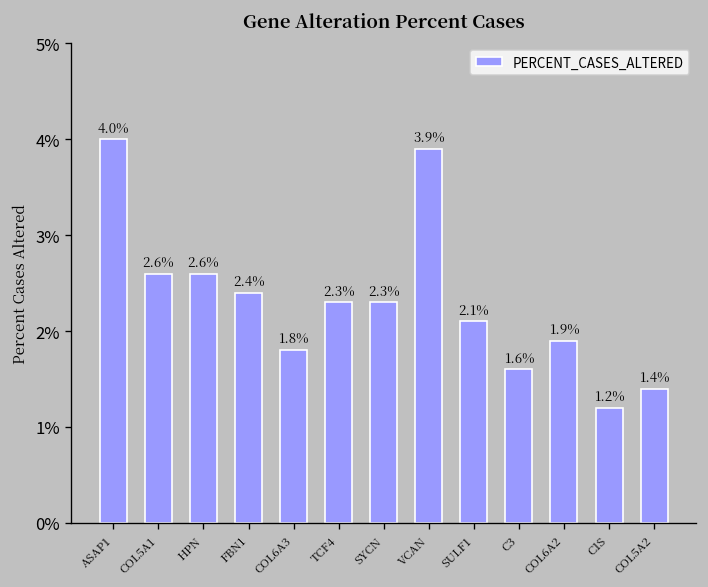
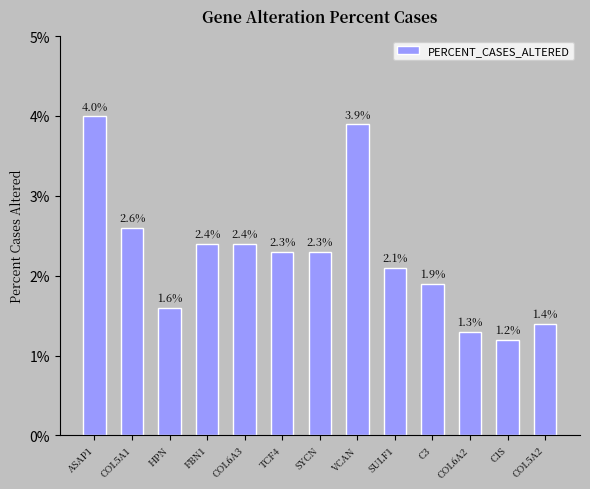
HPN: 2.6% -> 1.6%
COL6A3: 1.8% -> 2.4%
C3: 1.6% -> 1.9%
COL6A2: 1.9% -> 1.3%
